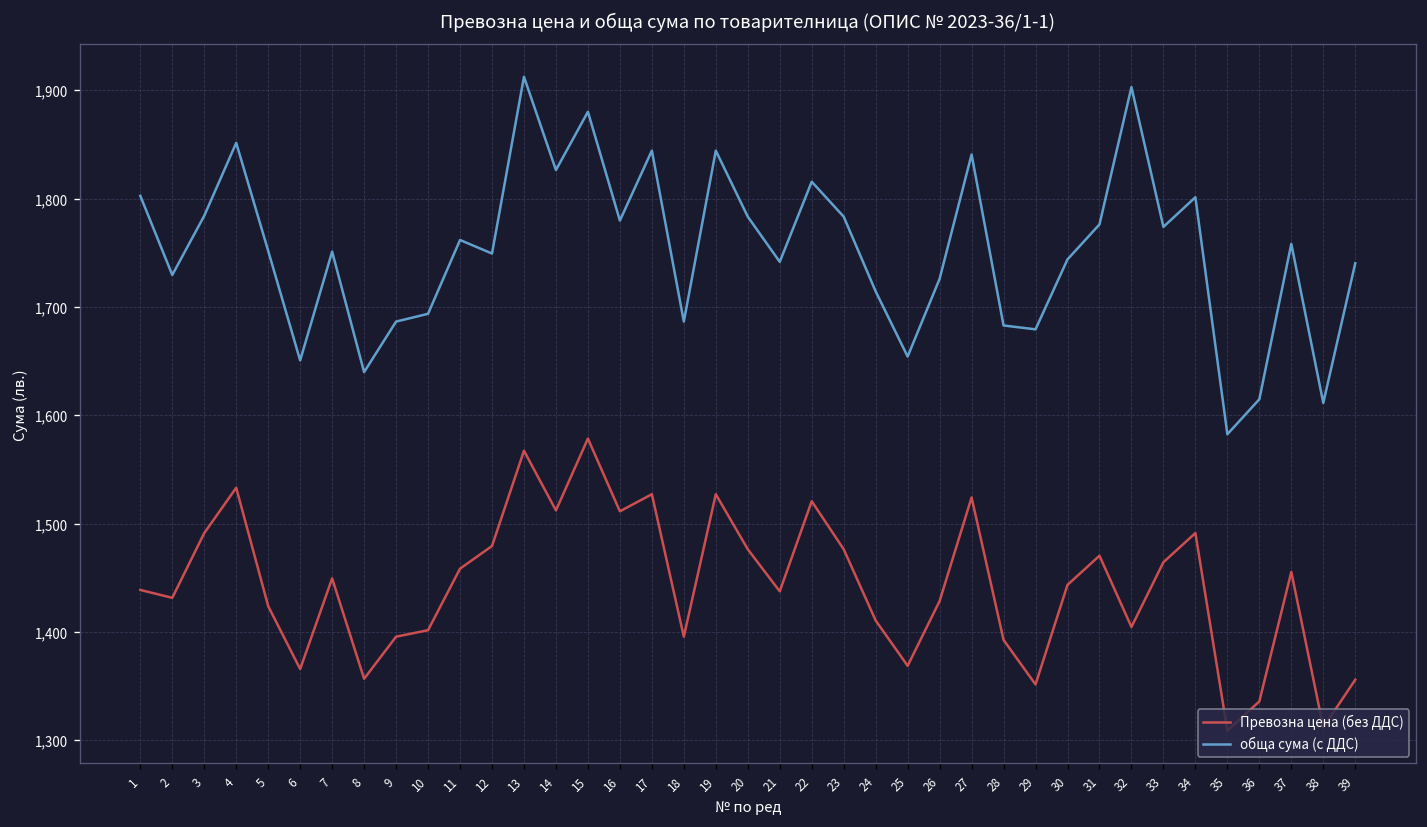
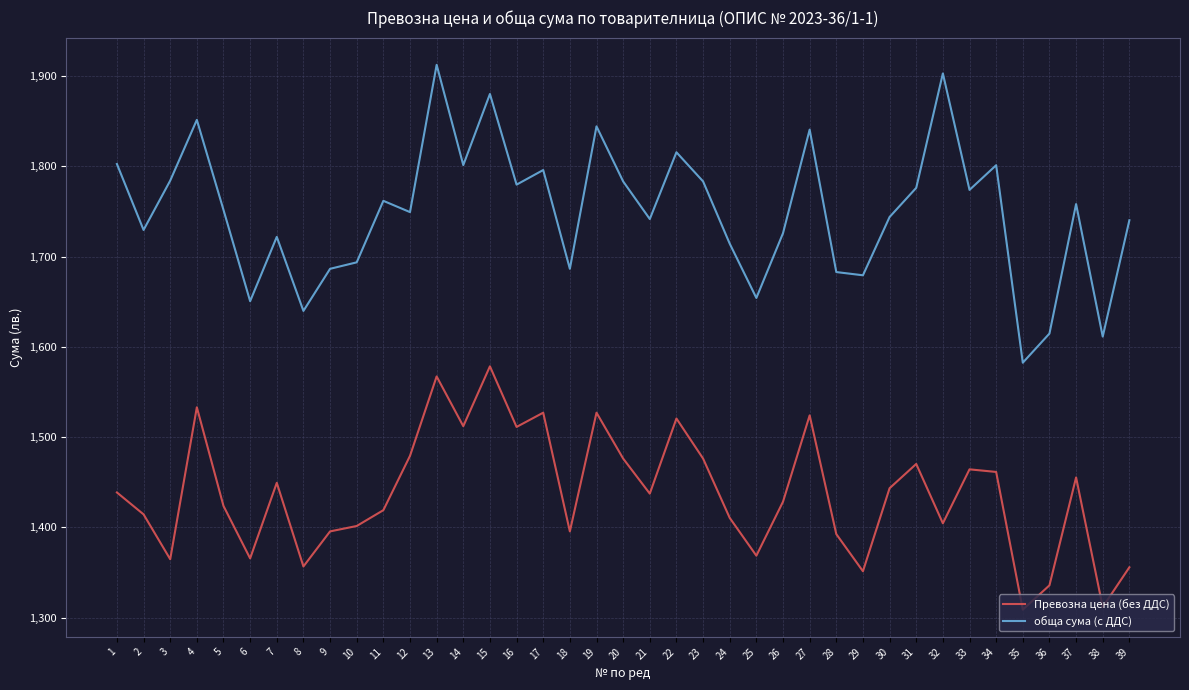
Превозна цена (без ДДС), 2: 1,430 -> 1,410
Превозна цена (без ДДС), 3: 1,490 -> 1,360
обща сума (с ДДС), 7: 1,750 -> 1,720
Превозна цена (без ДДС), 11: 1,460 -> 1,420
обща сума (с ДДС), 14: 1,830 -> 1,800
обща сума (с ДДС), 17: 1,840 -> 1,800
Превозна цена (без ДДС), 34: 1,490 -> 1,460
